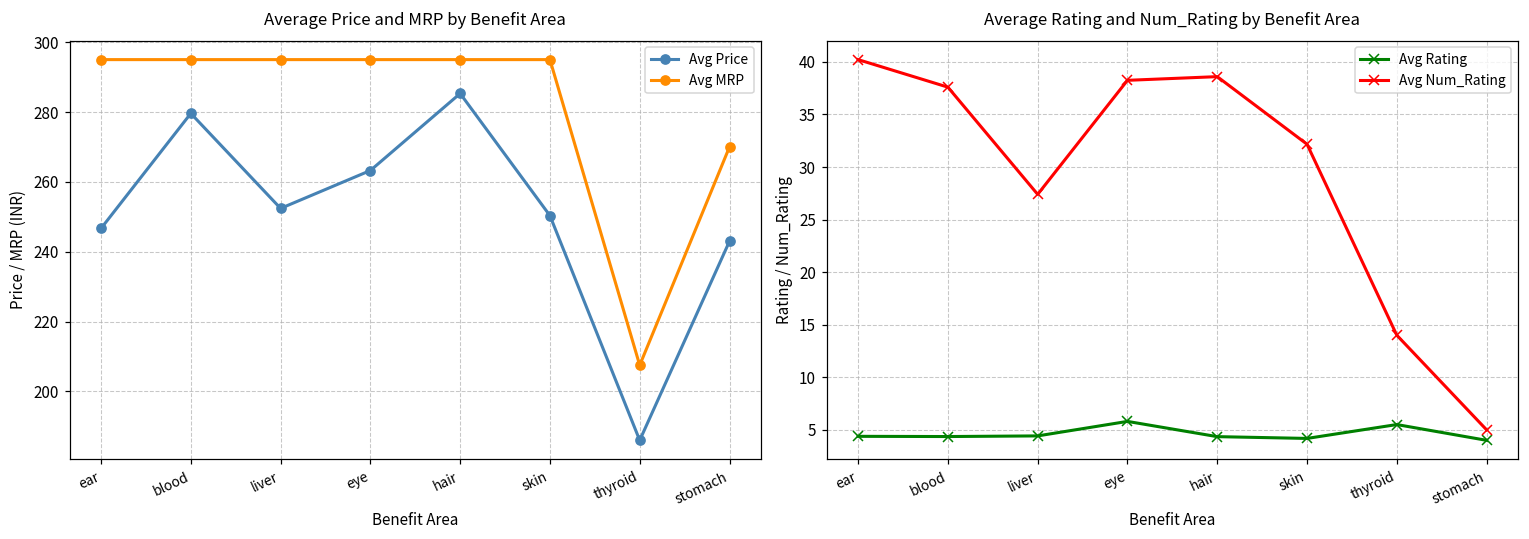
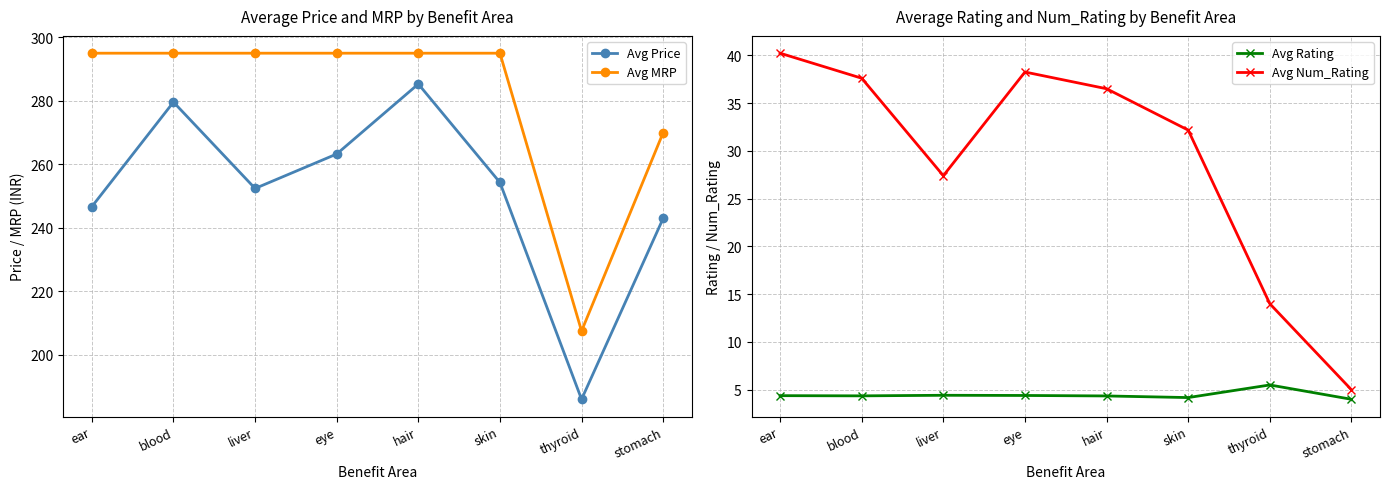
Average Price and MRP by Benefit Area, Avg Price, skin: 250 -> 254
Average Rating and Num_Rating by Benefit Area, Avg Rating, eye: 6 -> 4
Average Rating and Num_Rating by Benefit Area, Avg Num_Rating, hair: 39 -> 37
